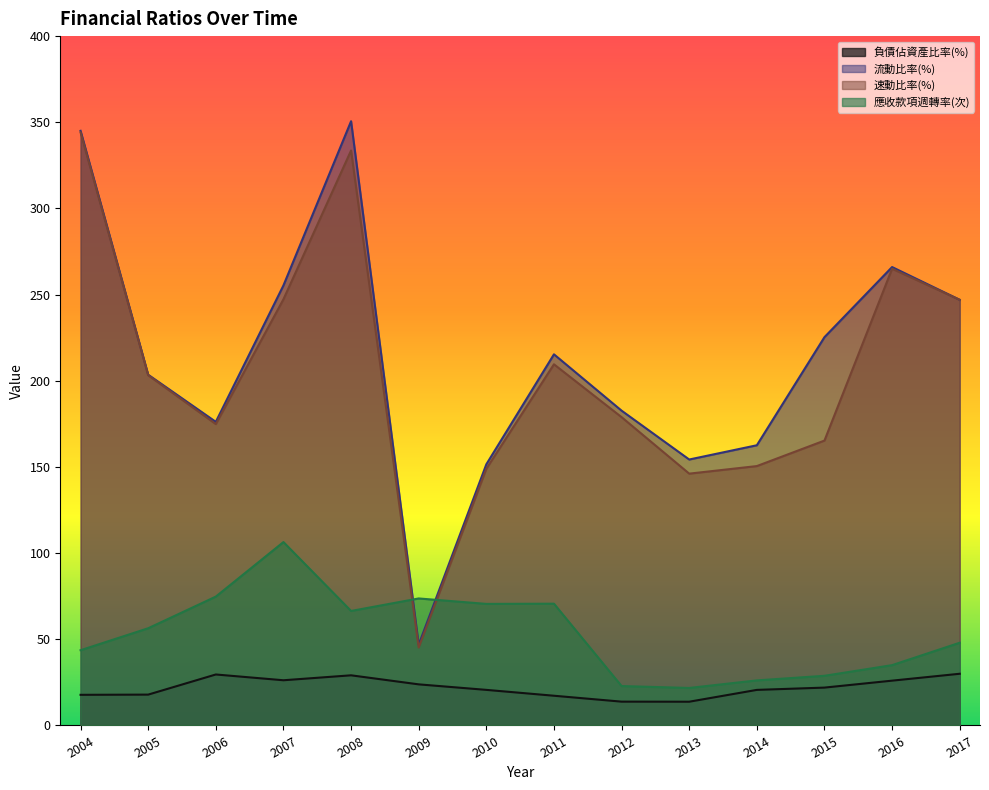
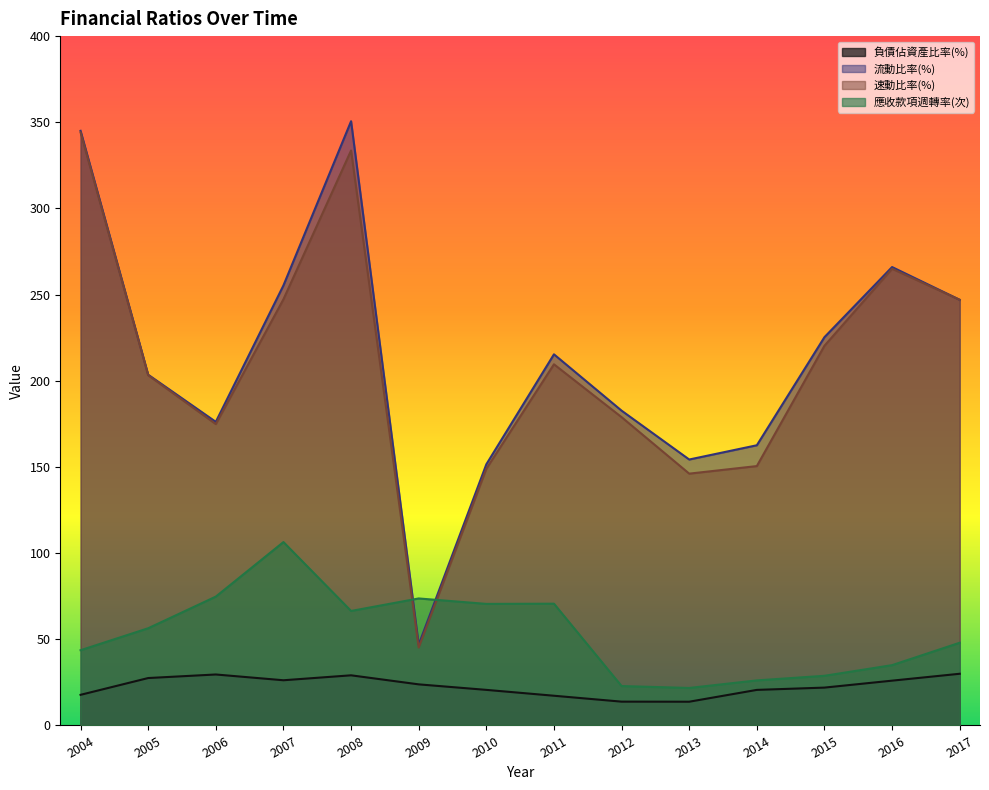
負債佔資產比率(%), 2005: 18 -> 28
速動比率(%), 2015: 165 -> 220
